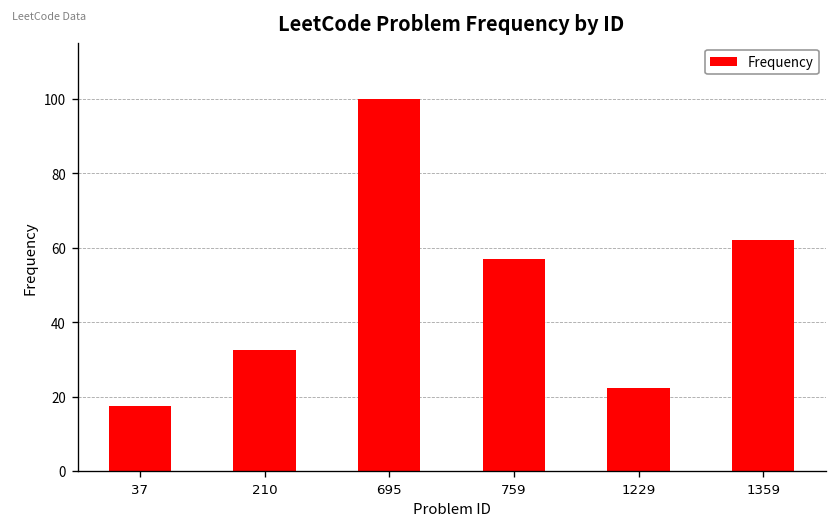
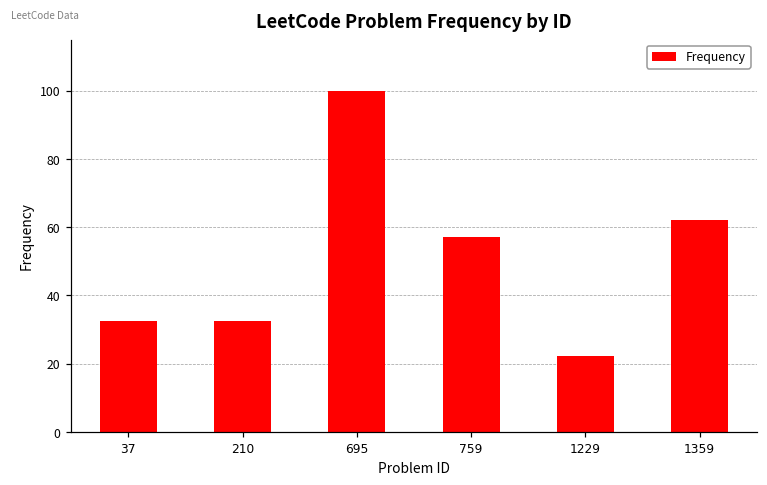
37: 17 -> 32
